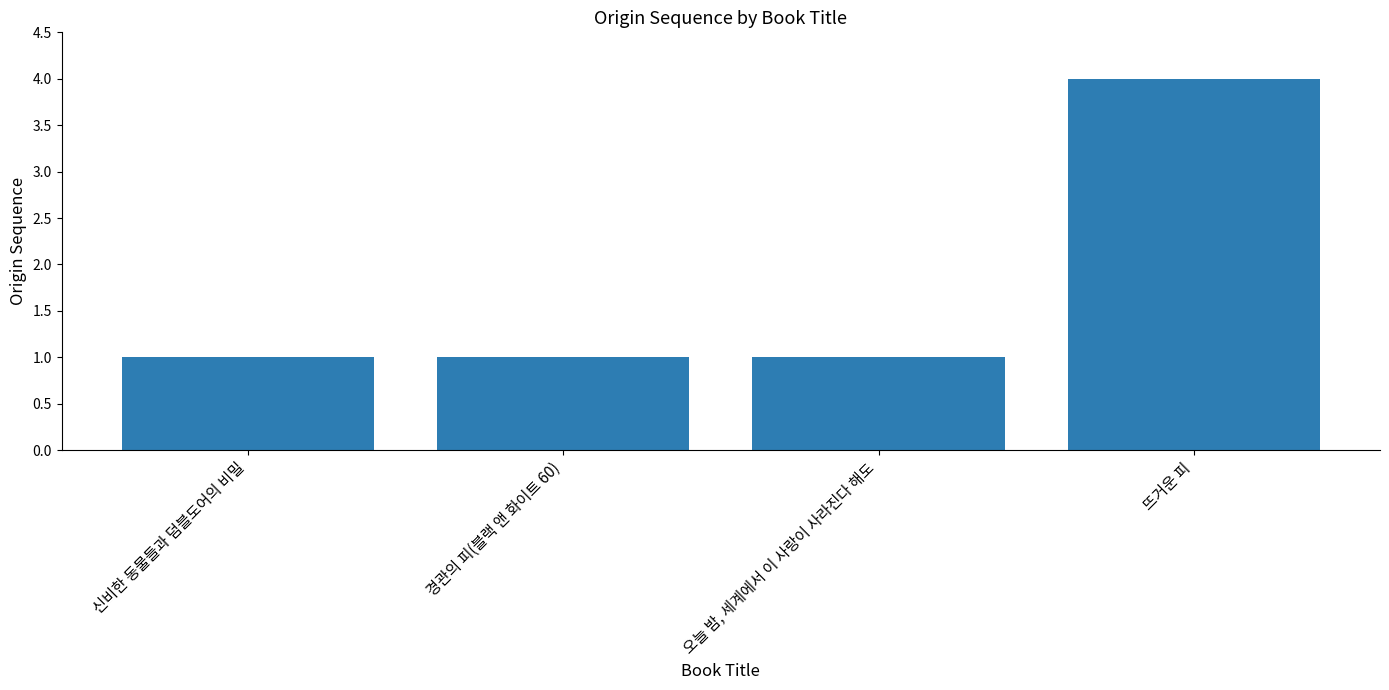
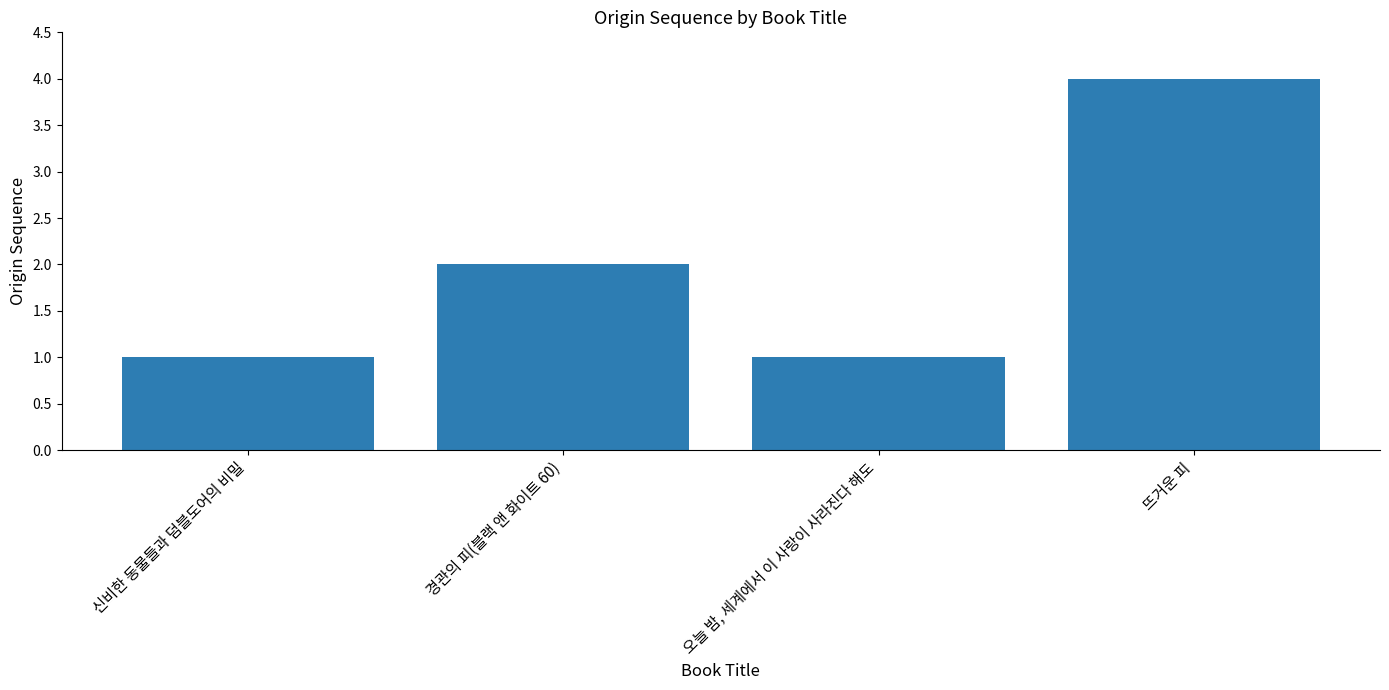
경관의 피(블랙 앤 화이트 60): 1 -> 2
